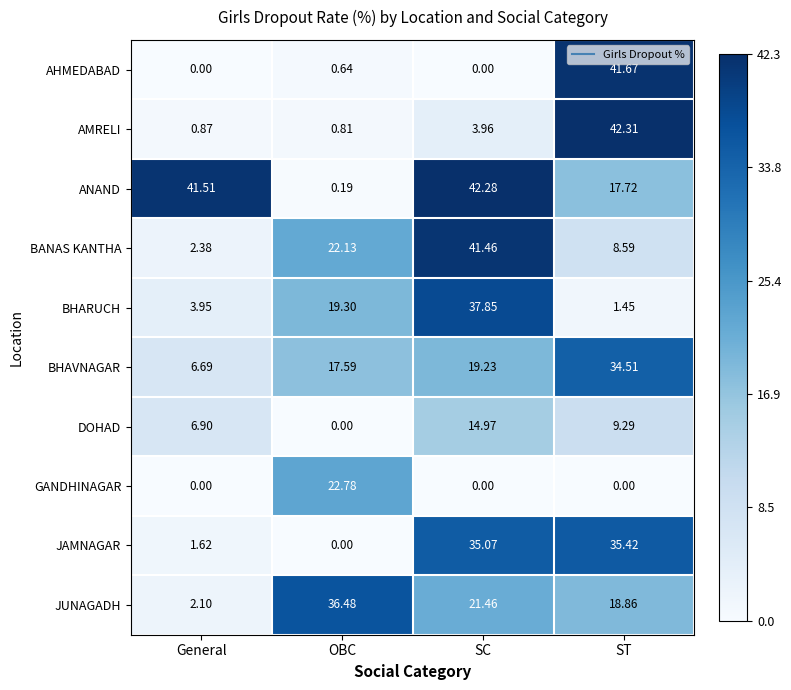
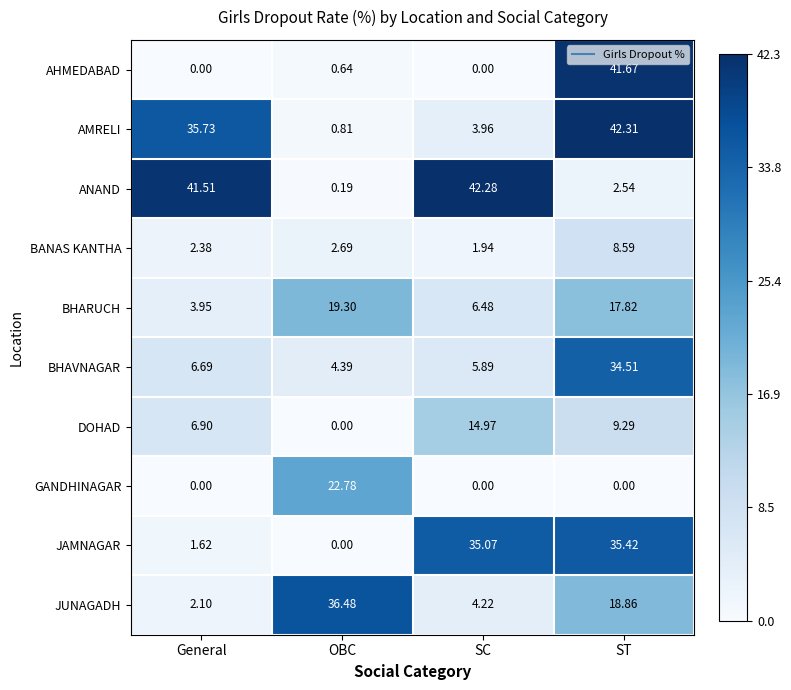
AMRELI, General: 0.87 -> 35.73
ANAND, ST: 17.72 -> 2.54
BANAS KANTHA, OBC: 22.13 -> 2.69
BANAS KANTHA, SC: 41.46 -> 1.94
BHARUCH, SC: 37.85 -> 6.48
BHARUCH, ST: 1.45 -> 17.82
BHAVNAGAR, OBC: 17.59 -> 4.39
BHAVNAGAR, SC: 19.23 -> 5.89
JUNAGADH, SC: 21.46 -> 4.22
